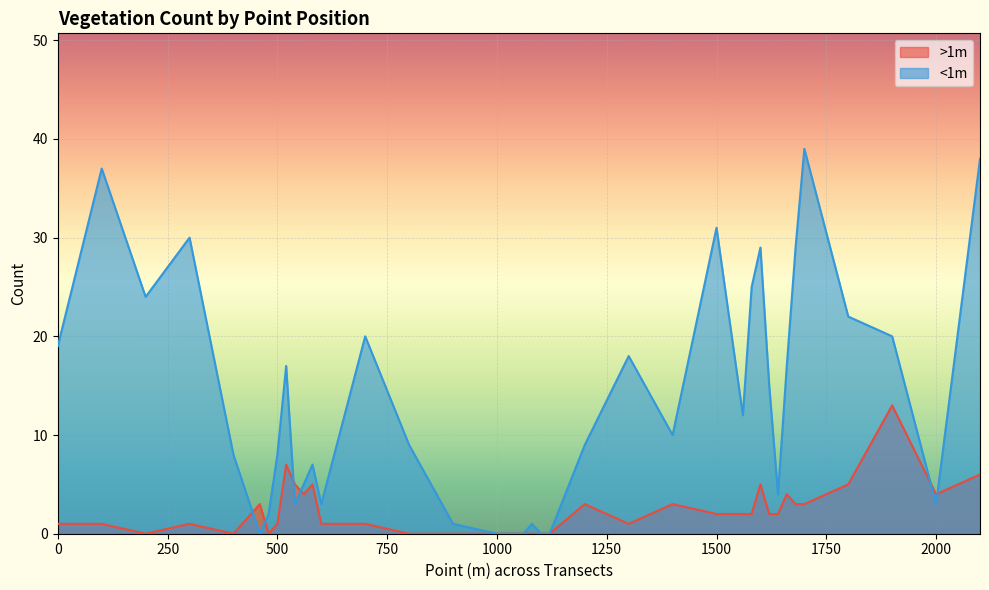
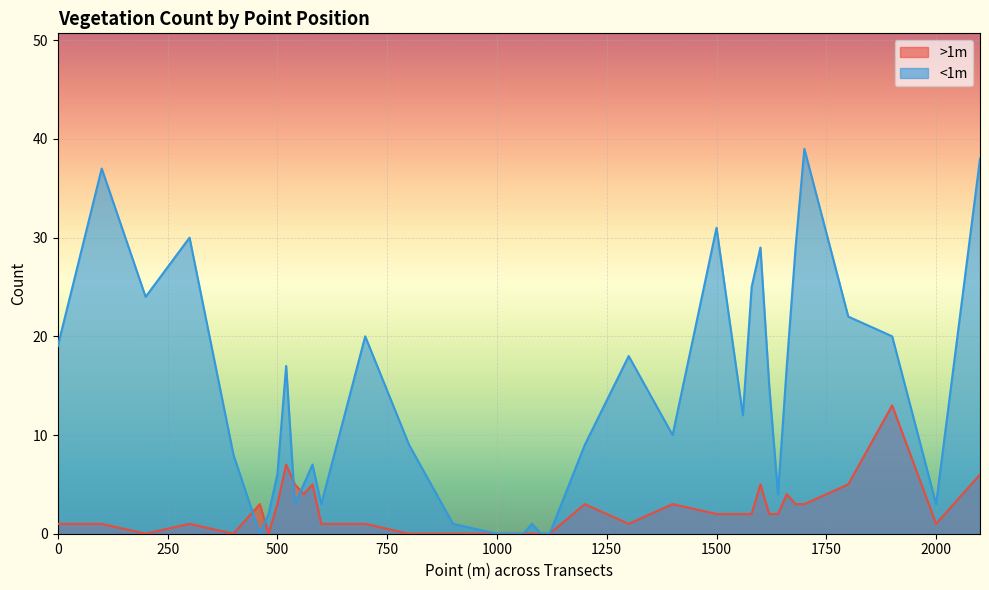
>1m, 500: 1 -> 3
<1m, 500: 8 -> 6
>1m, 2000: 4 -> 1
